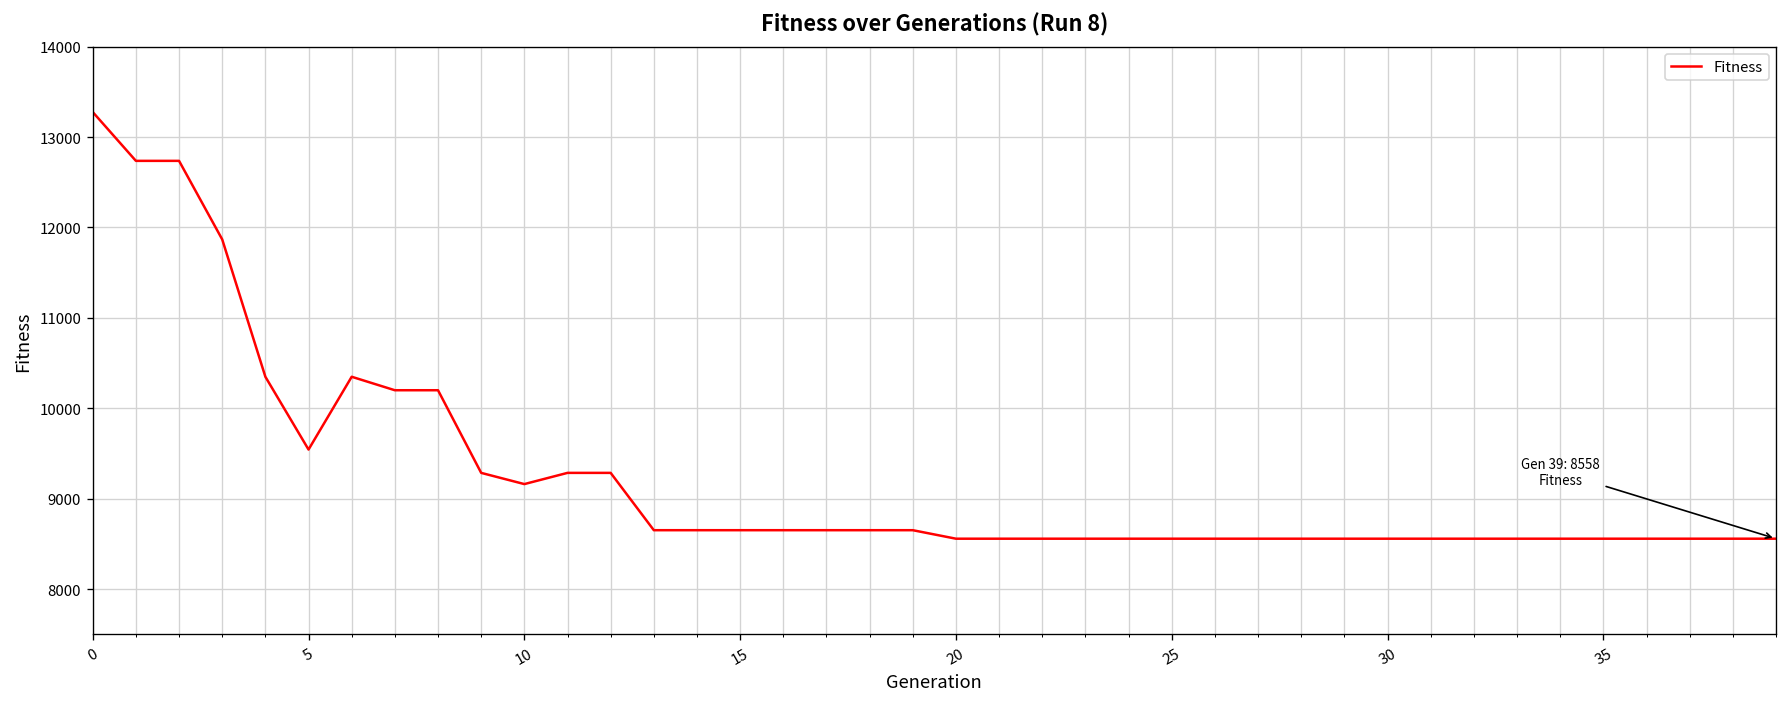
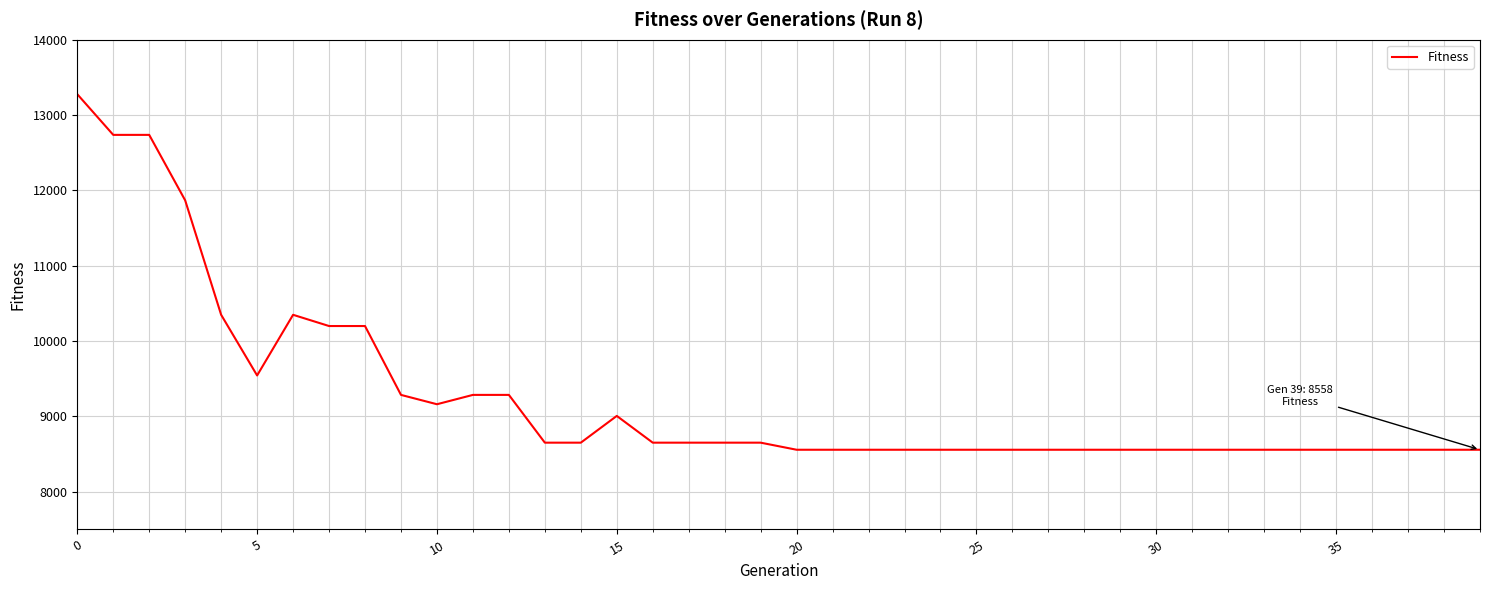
15: 8700 -> 9000
